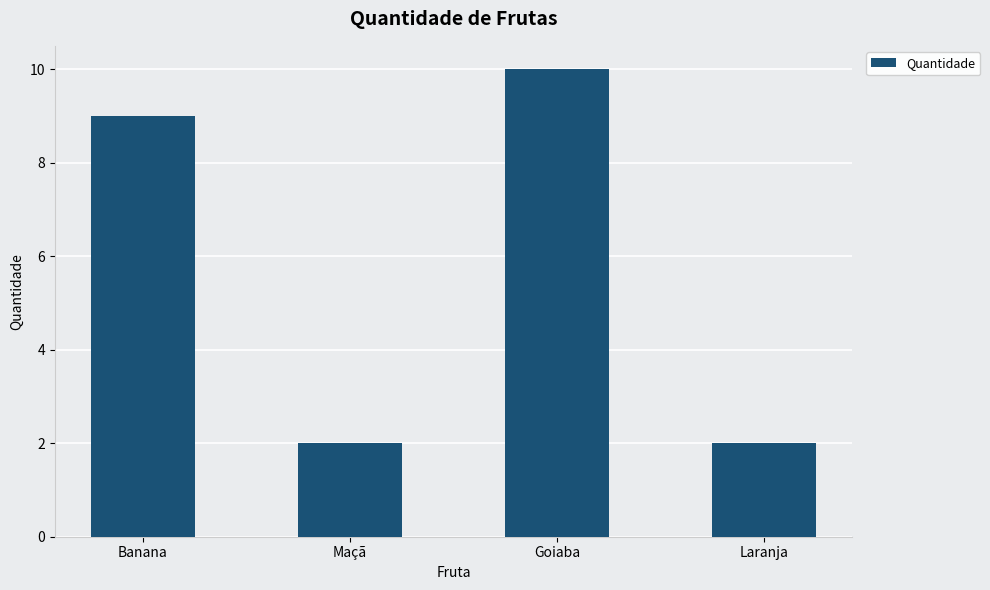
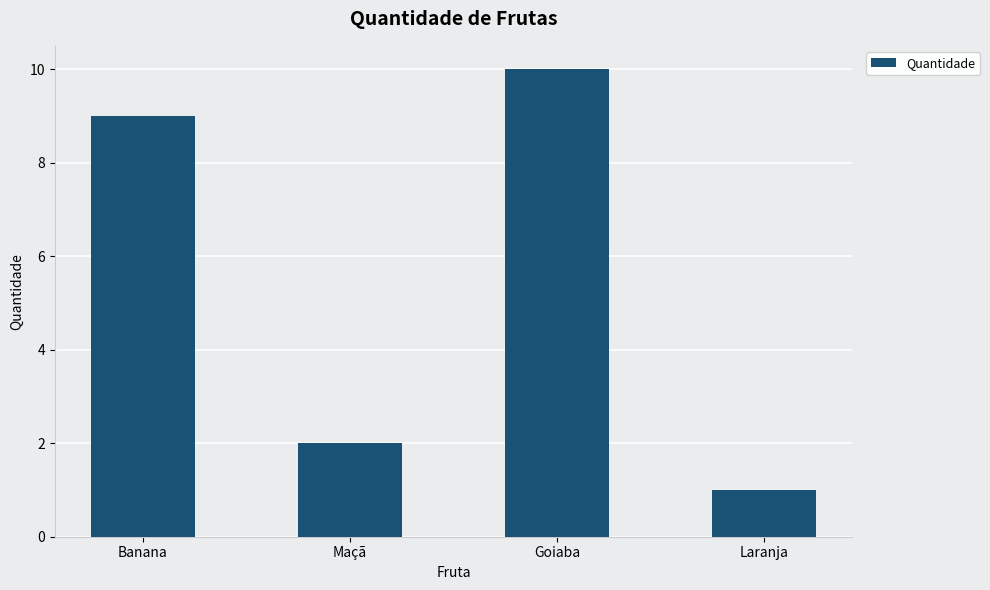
Laranja: 2 -> 1
